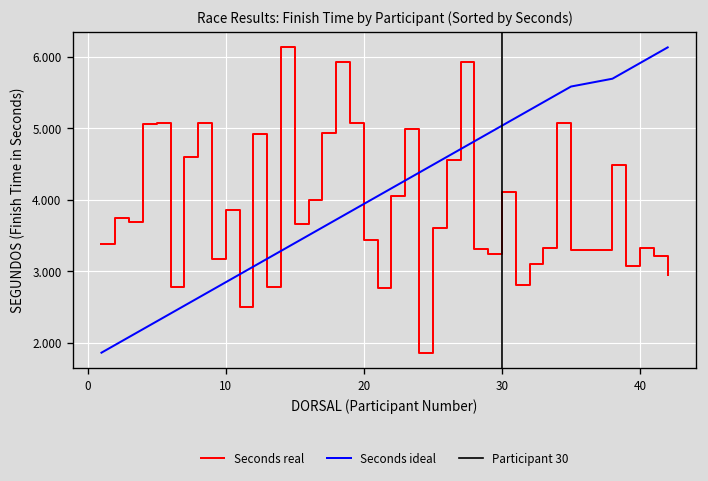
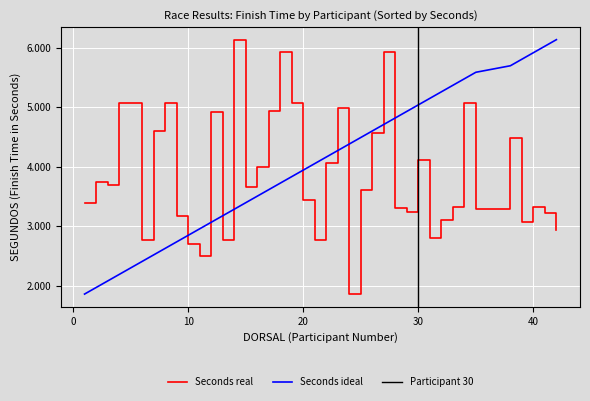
Seconds real, 10: 3.9 -> 2.7
